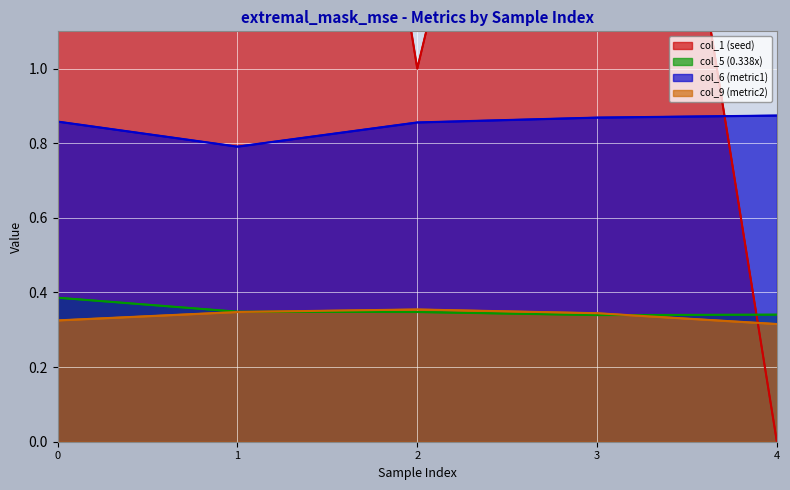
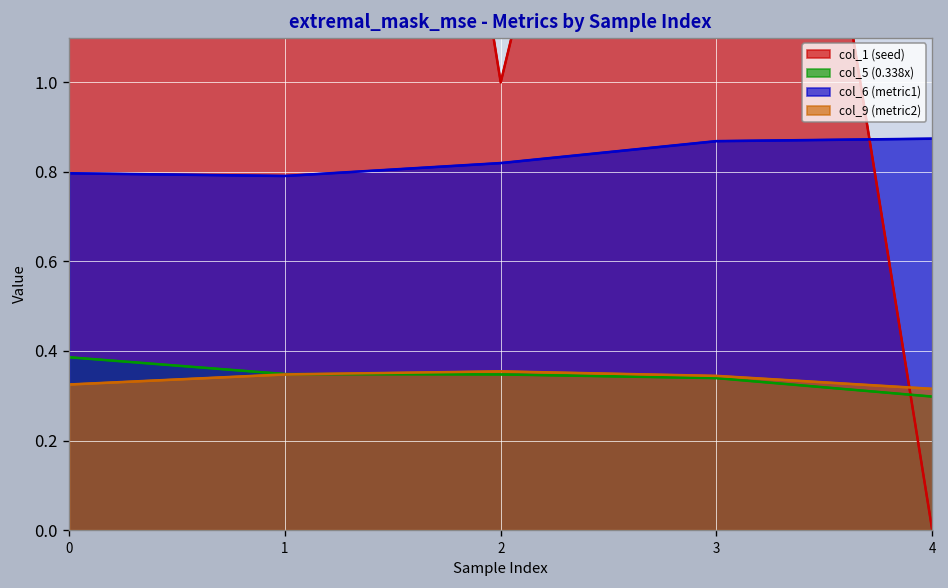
col_6 (metric1), 0: 0.86 -> 0.80
col_6 (metric1), 2: 0.86 -> 0.82
col_5 (0.338x), 4: 0.34 -> 0.30
